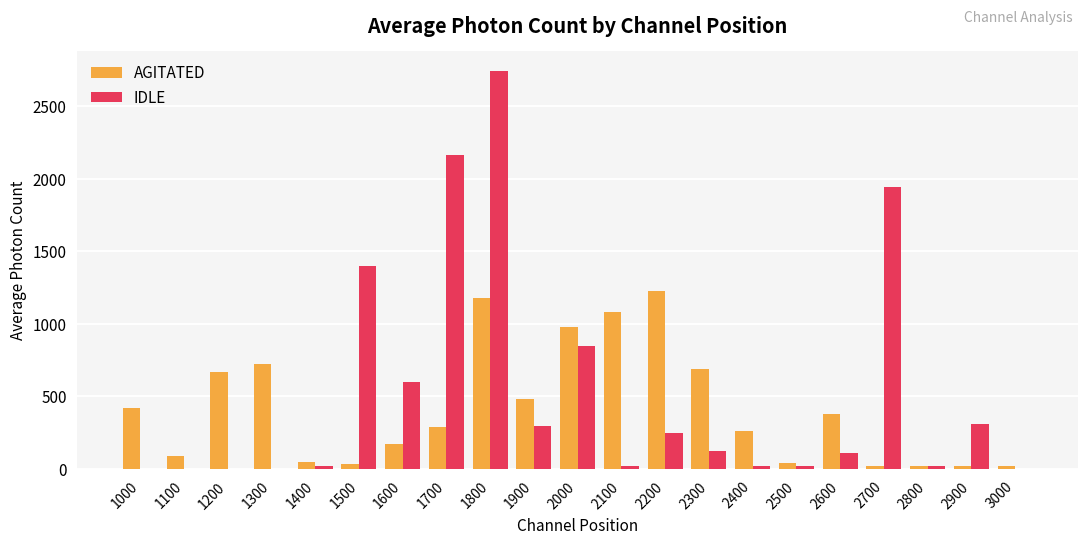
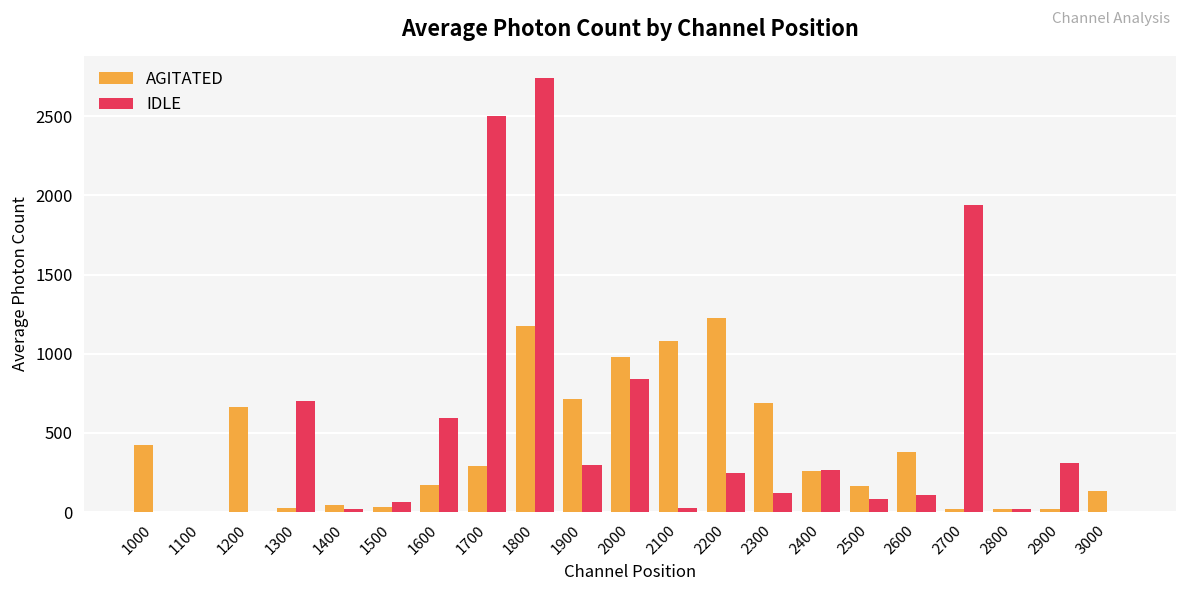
AGITATED, 1100: 90 -> 0
AGITATED, 1300: 720 -> 30
IDLE, 1300: 0 -> 700
IDLE, 1500: 1400 -> 70
IDLE, 1700: 2160 -> 2500
AGITATED, 1900: 480 -> 710
IDLE, 2400: 20 -> 270
AGITATED, 2500: 40 -> 170
IDLE, 2500: 20 -> 80
AGITATED, 3000: 20 -> 130
